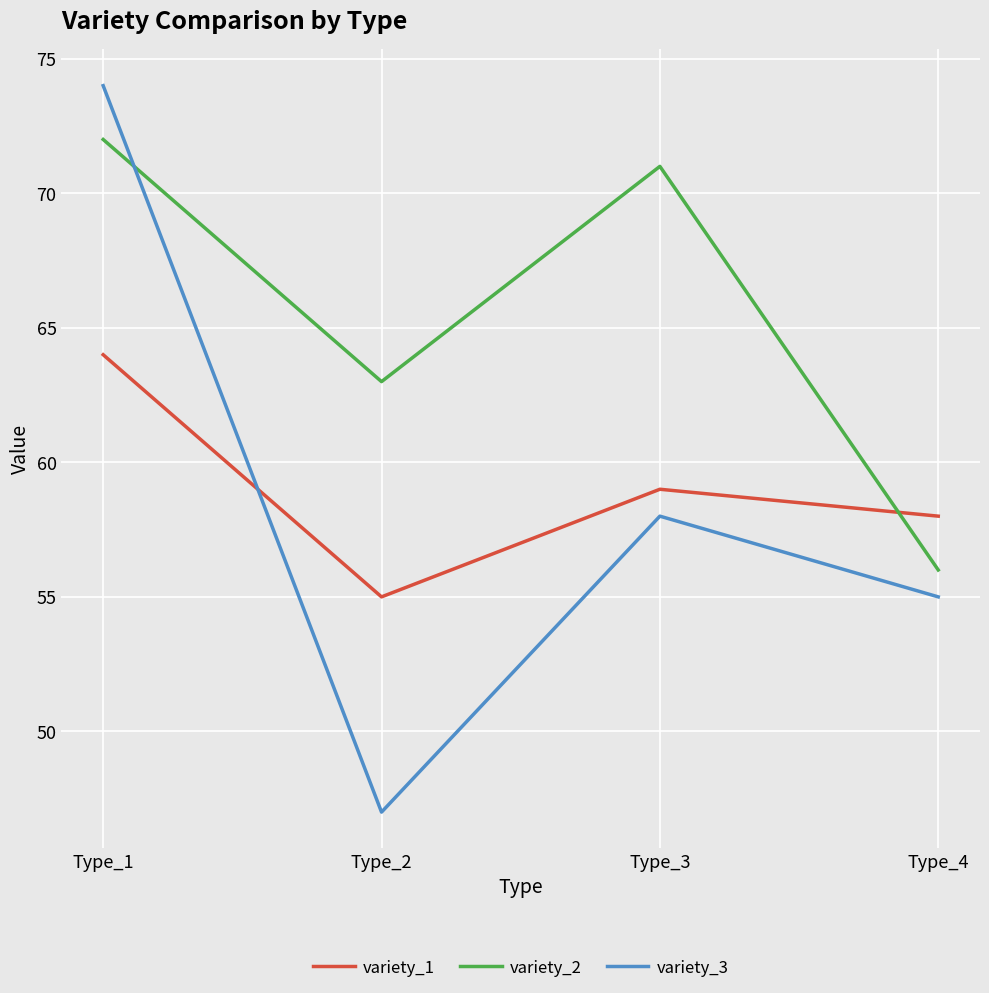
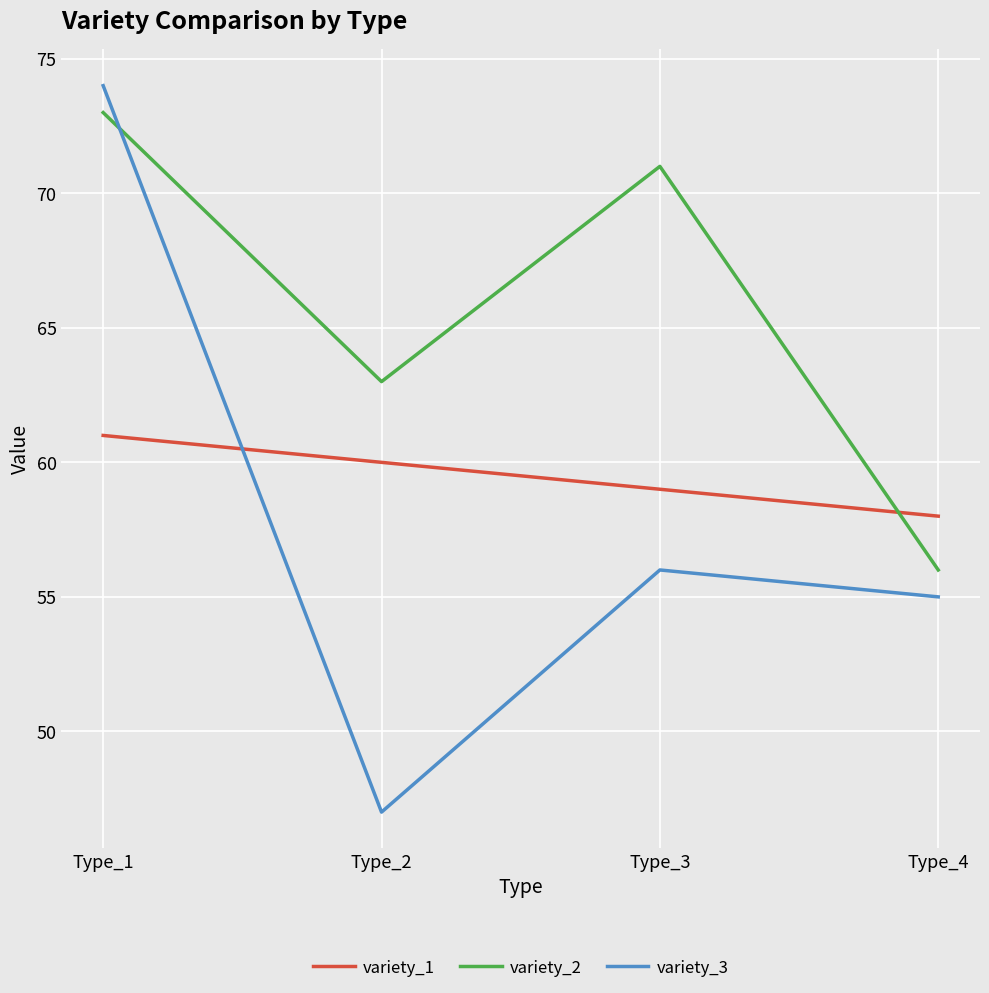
variety_1, Type_1: 64 -> 61
variety_2, Type_1: 72 -> 73
variety_1, Type_2: 55 -> 60
variety_3, Type_3: 58 -> 56
